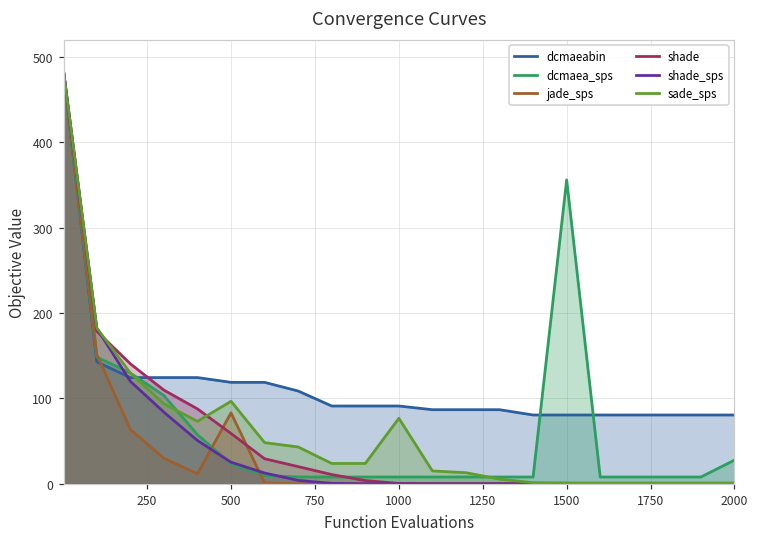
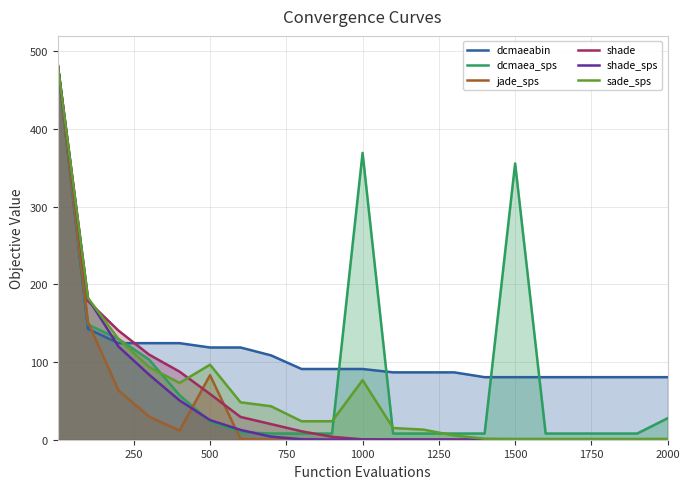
dcmaea_sps, 1000: 10 -> 370
